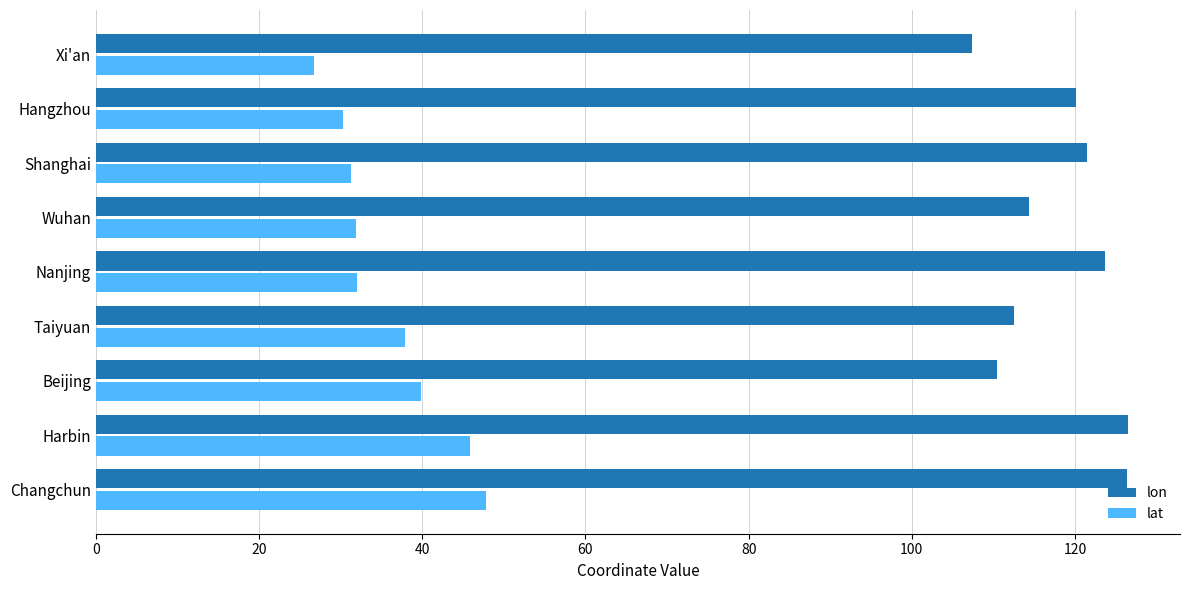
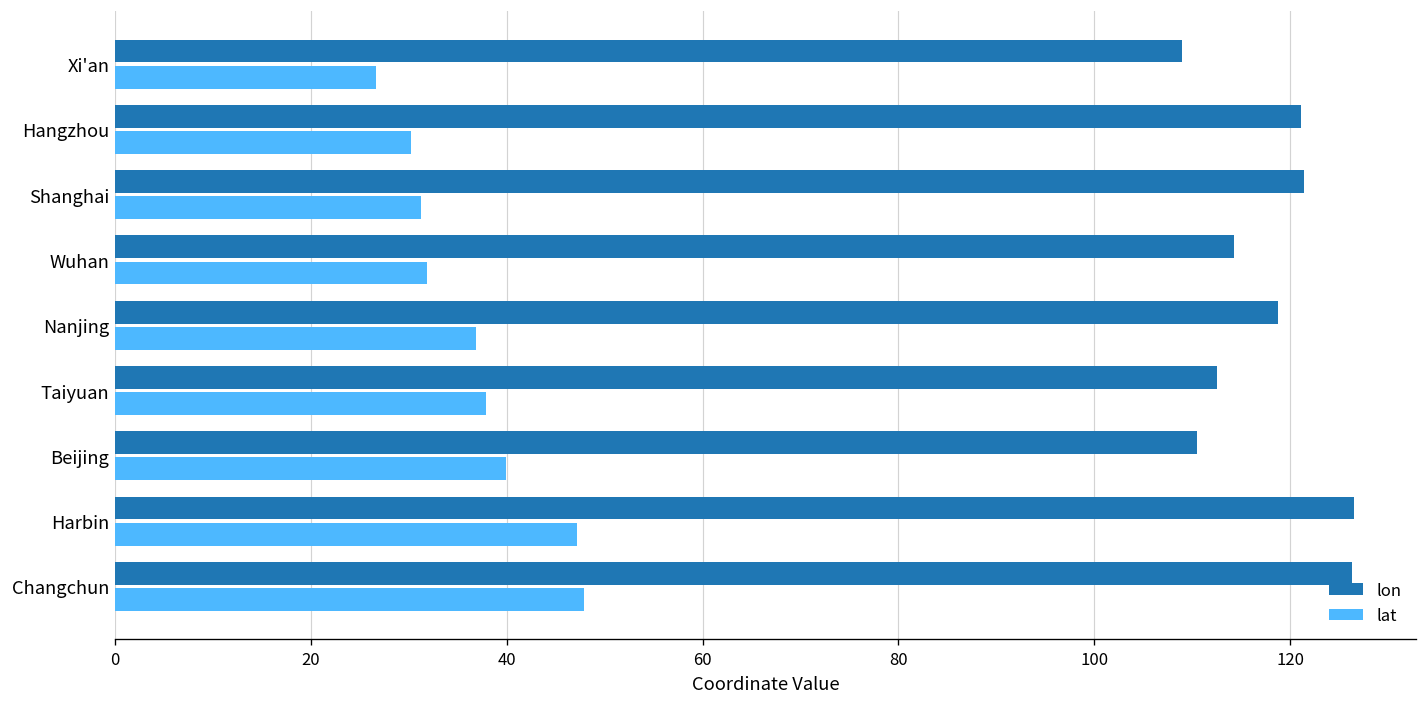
lon, Xi'an: 107 -> 109
lon, Hangzhou: 120 -> 121
lon, Nanjing: 124 -> 119
lat, Nanjing: 32 -> 37
lat, Harbin: 46 -> 47
